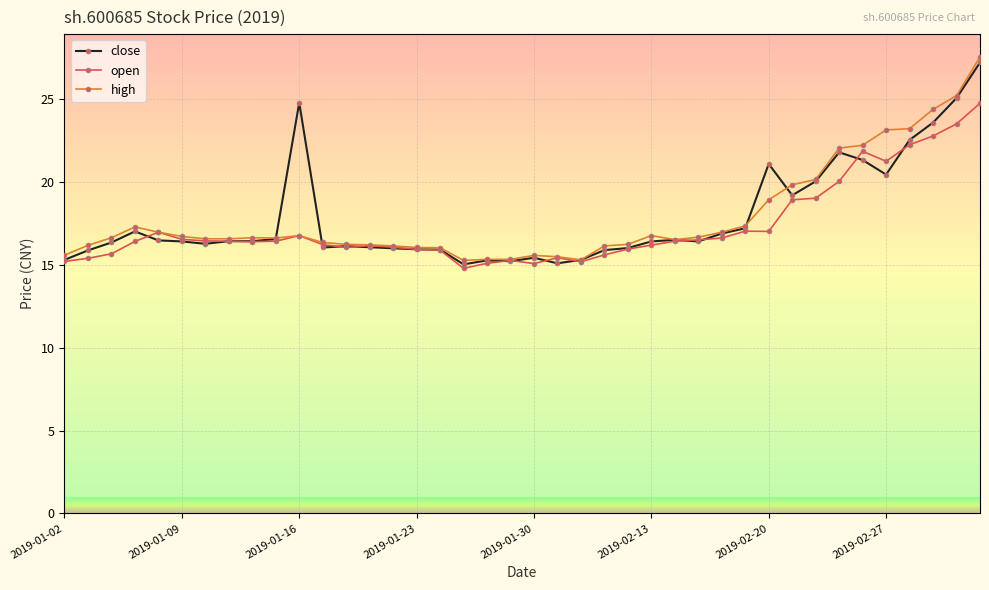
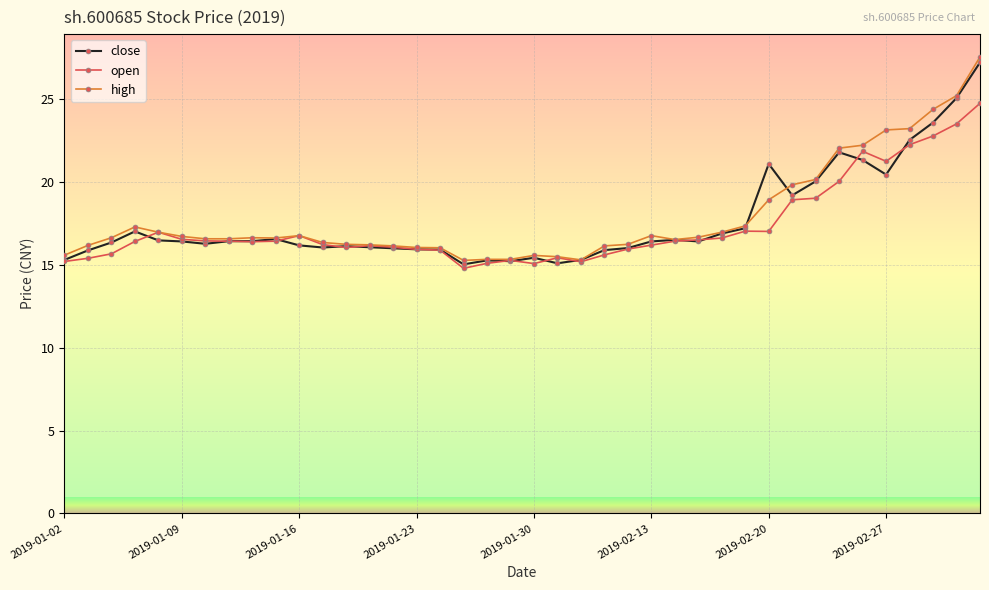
close, 2019-01-16: 24.8 -> 16.2
